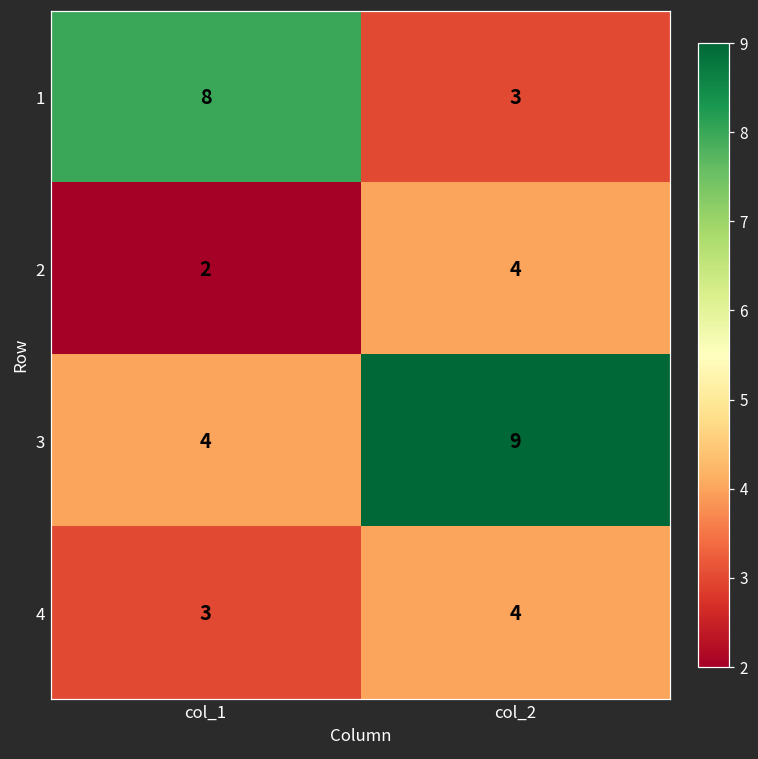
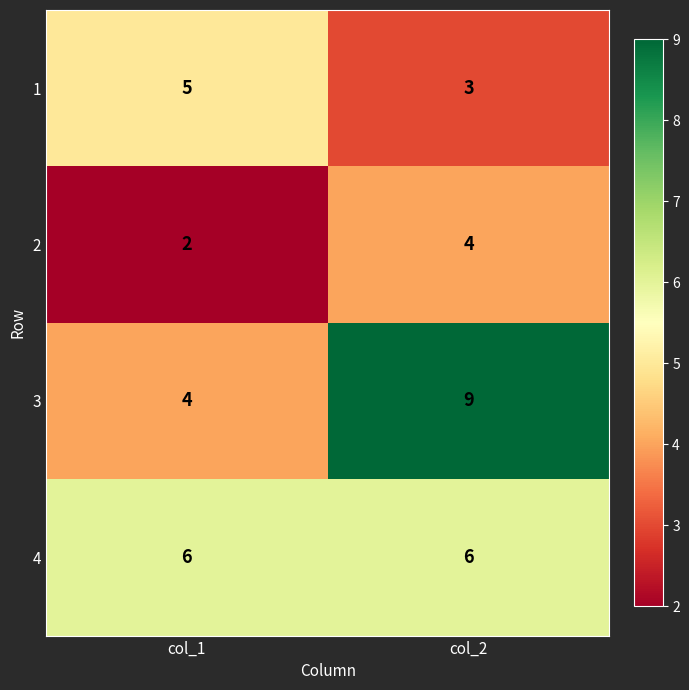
1, col_1: 8 -> 5
4, col_1: 3 -> 6
4, col_2: 4 -> 6
